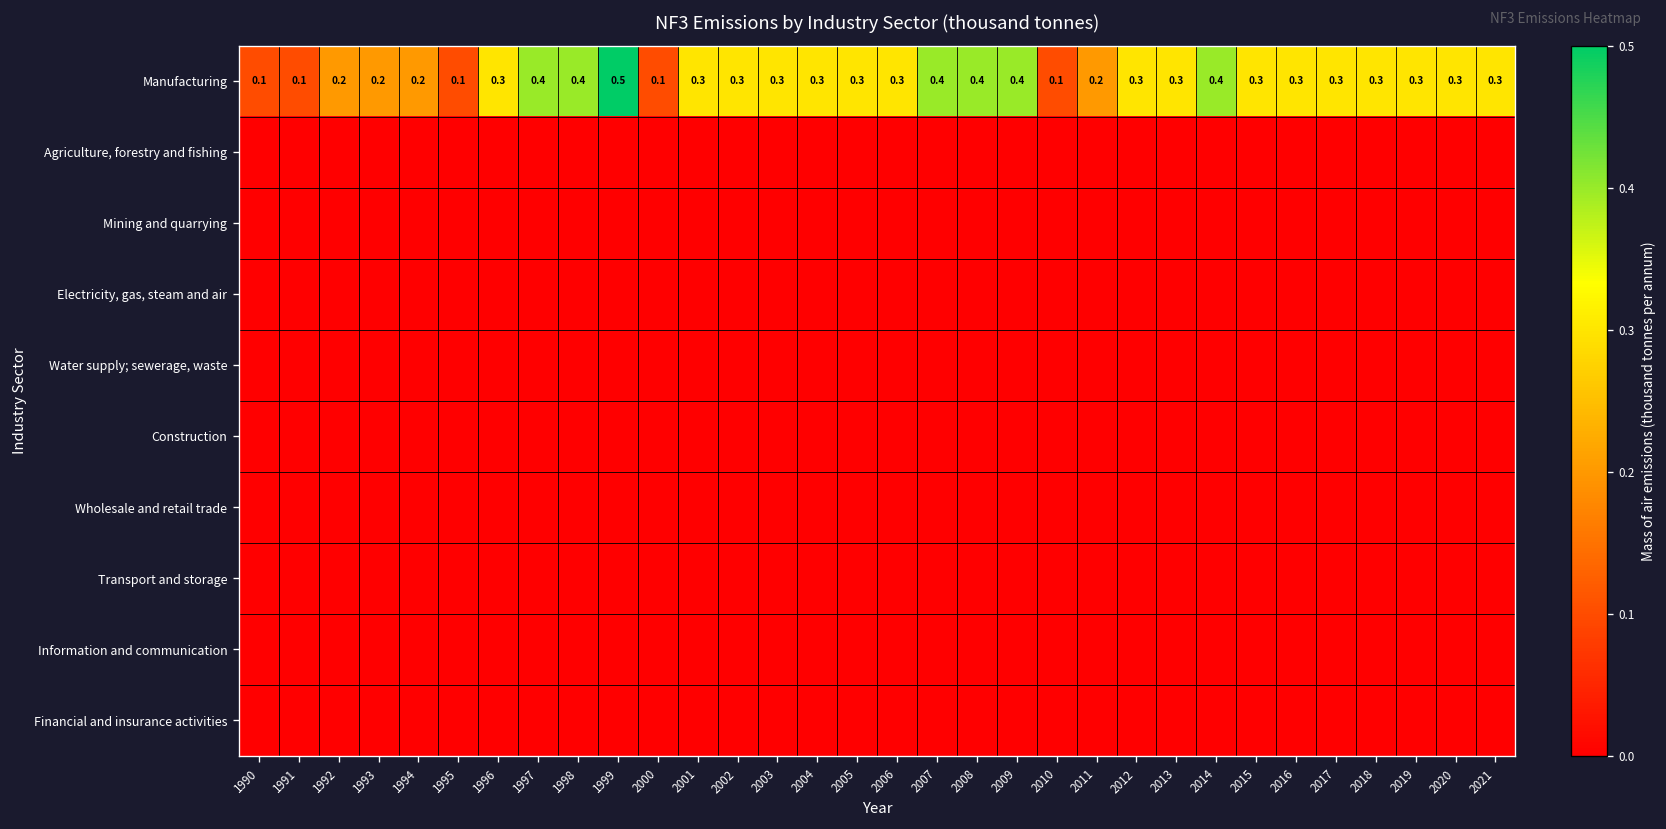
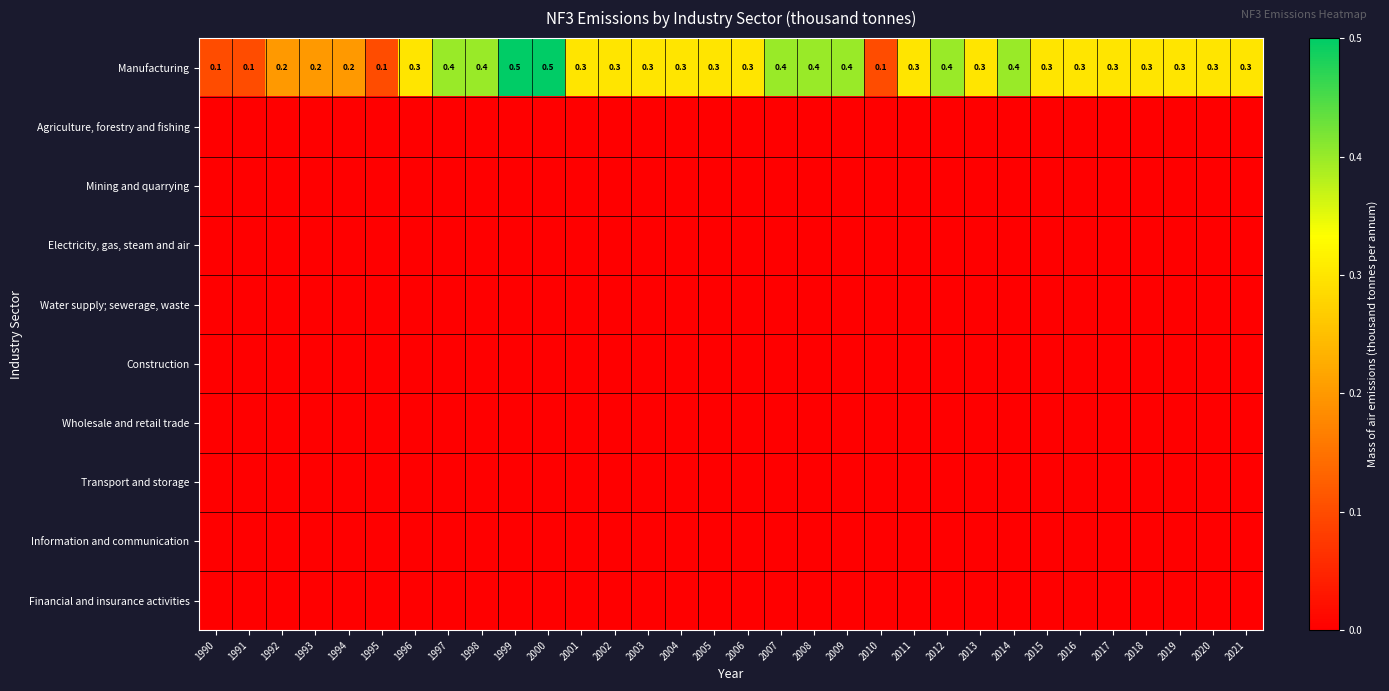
Manufacturing, 2000: 0.1 -> 0.5
Manufacturing, 2011: 0.2 -> 0.3
Manufacturing, 2012: 0.3 -> 0.4
